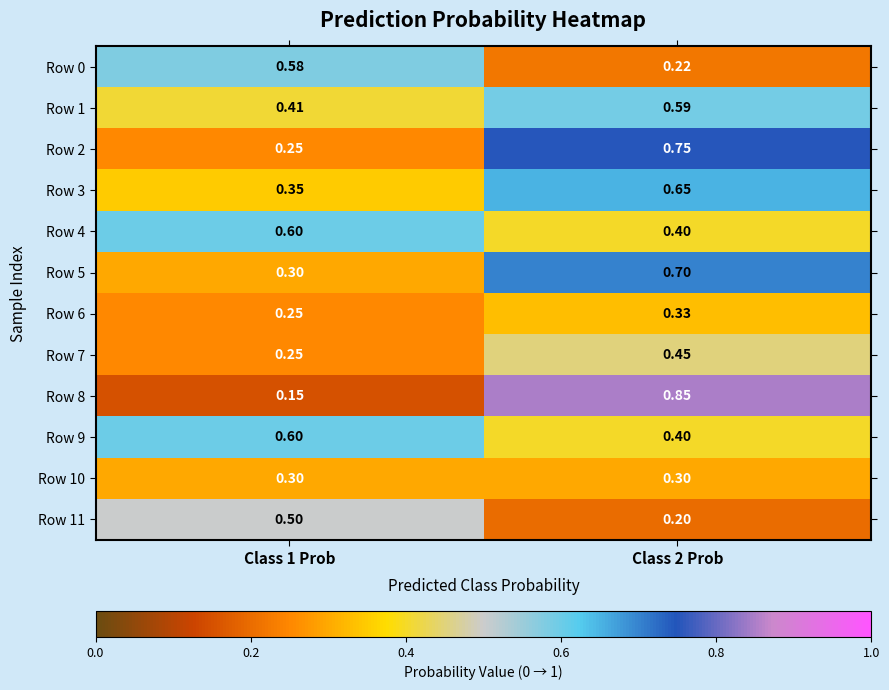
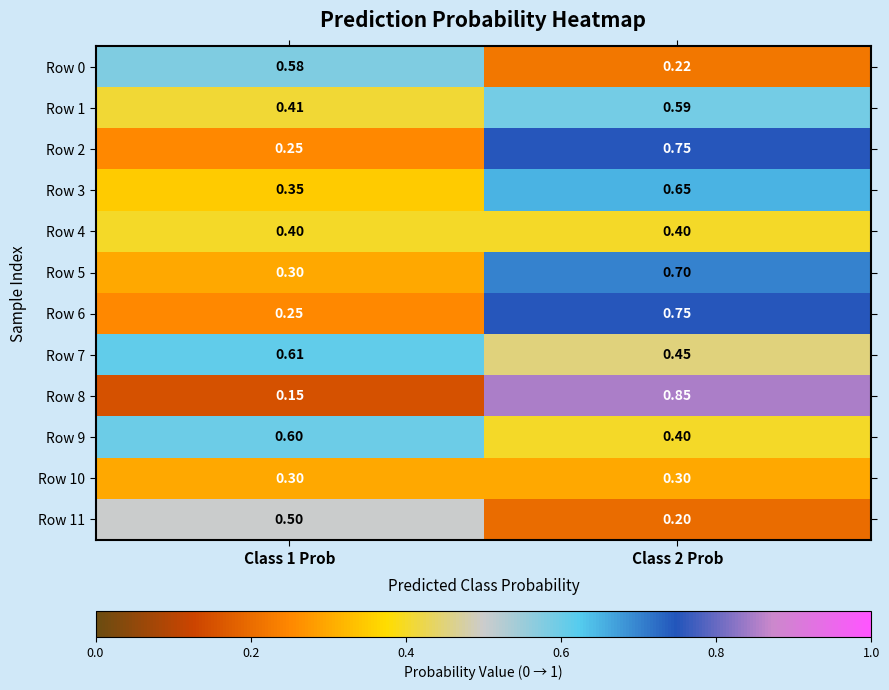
Row 4, Class 1 Prob: 0.60 -> 0.40
Row 6, Class 2 Prob: 0.33 -> 0.75
Row 7, Class 1 Prob: 0.25 -> 0.61
